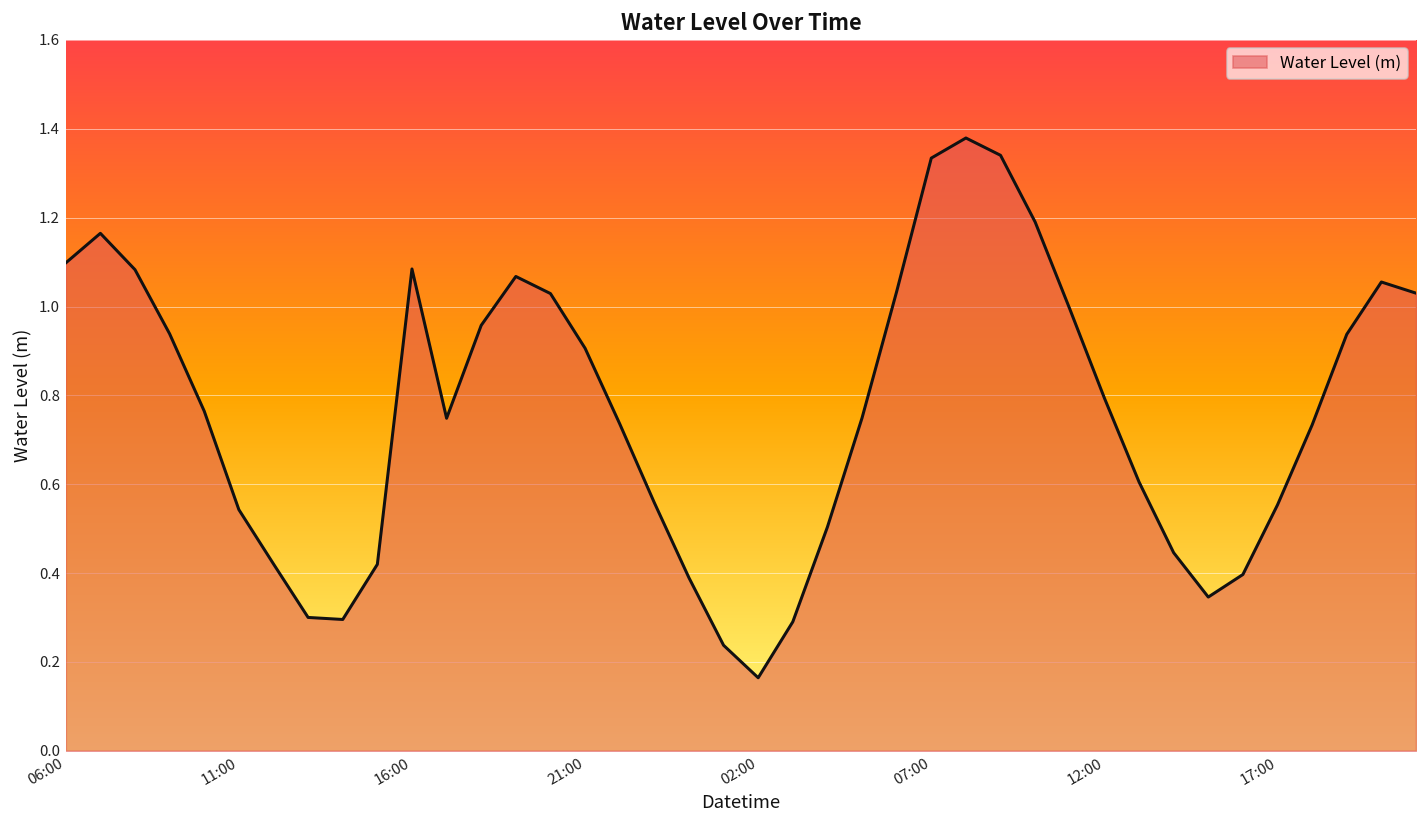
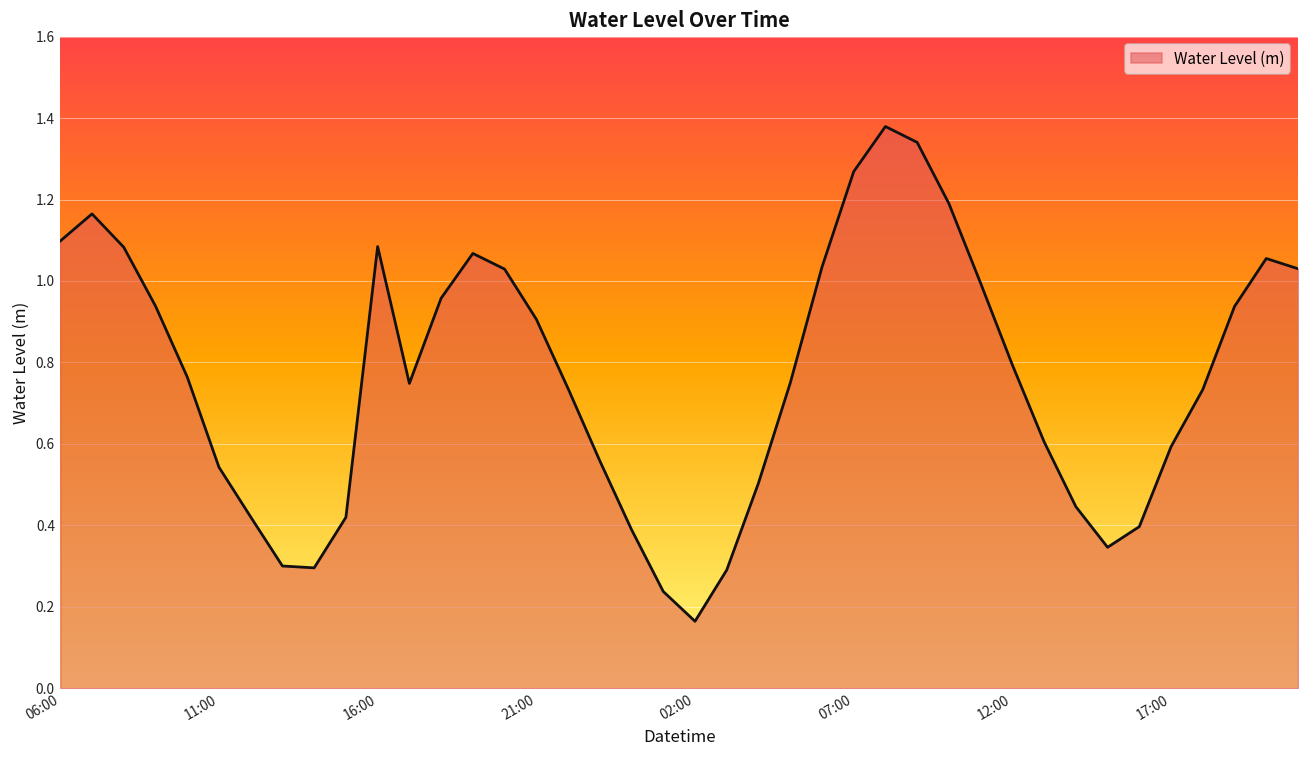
07:00: 1.33 -> 1.27
17:00: 0.55 -> 0.59
